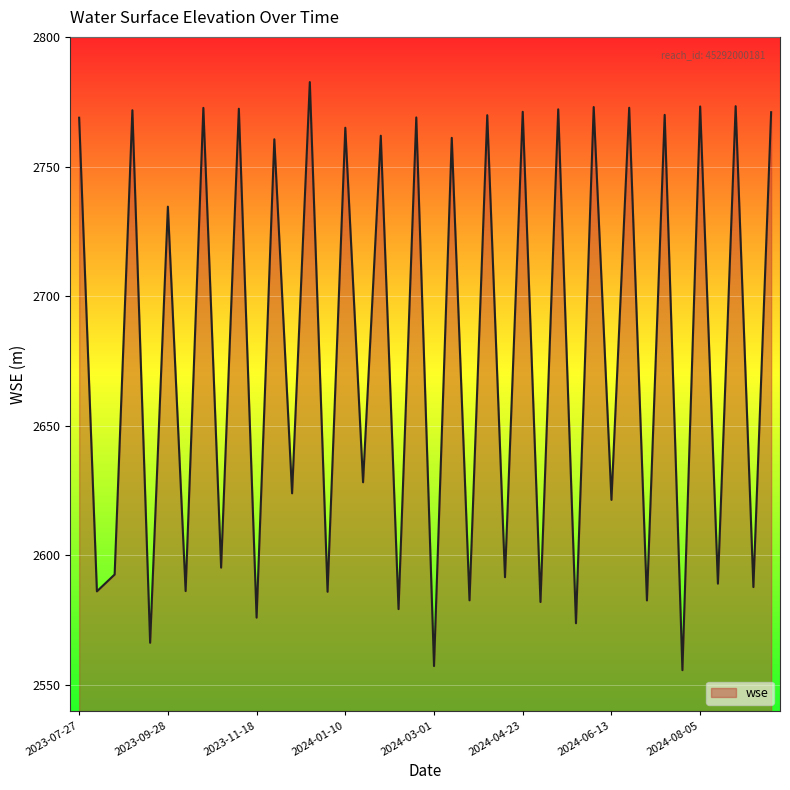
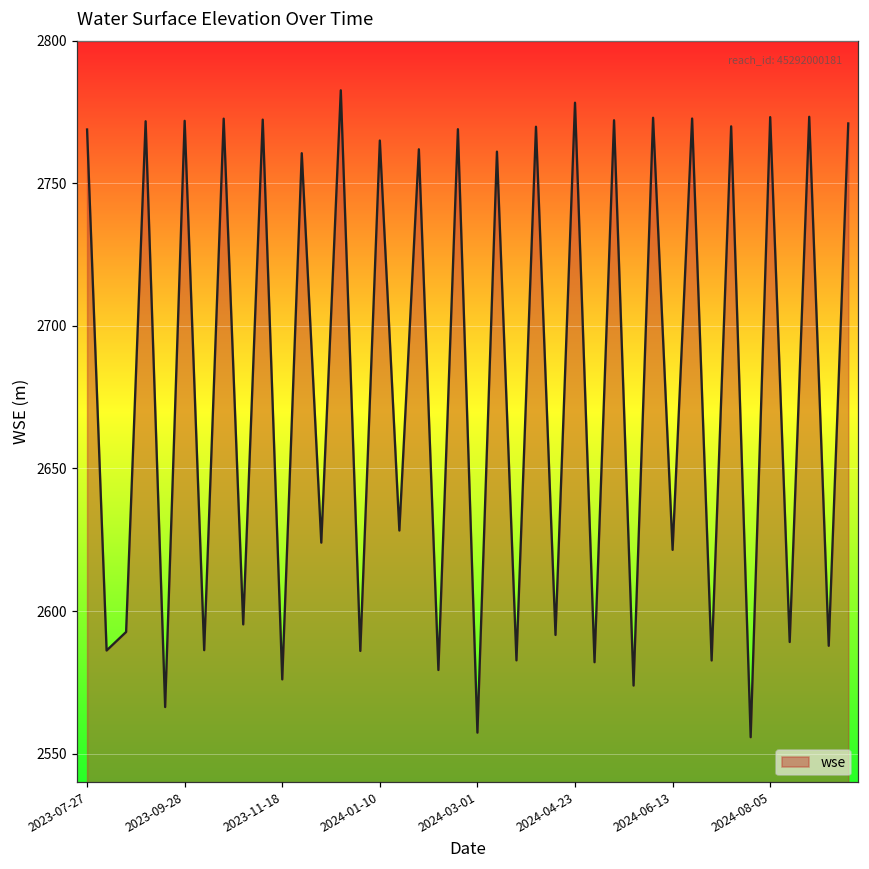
2023-09-28: 2735 -> 2772
2024-04-23: 2771 -> 2778
